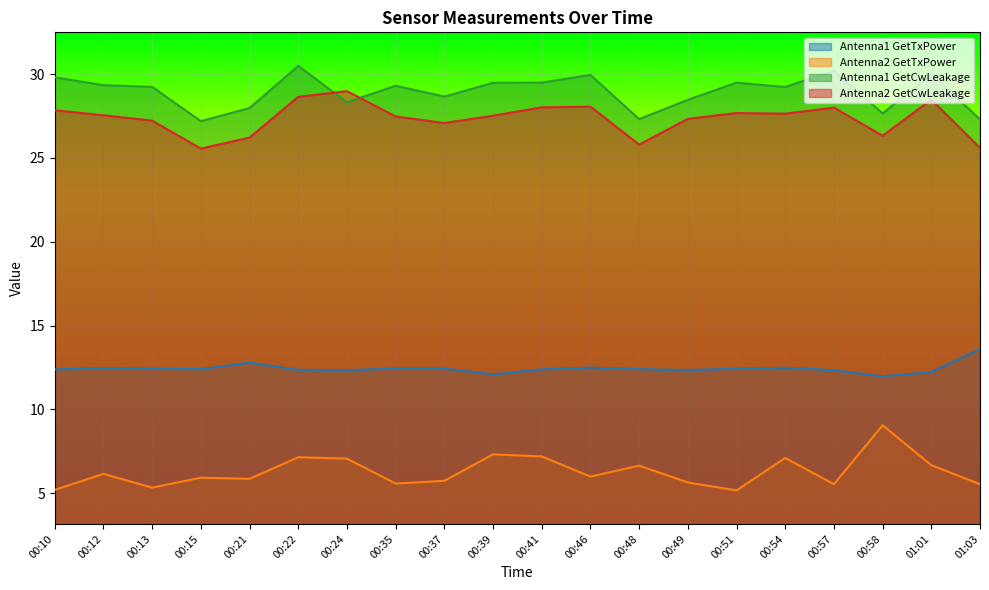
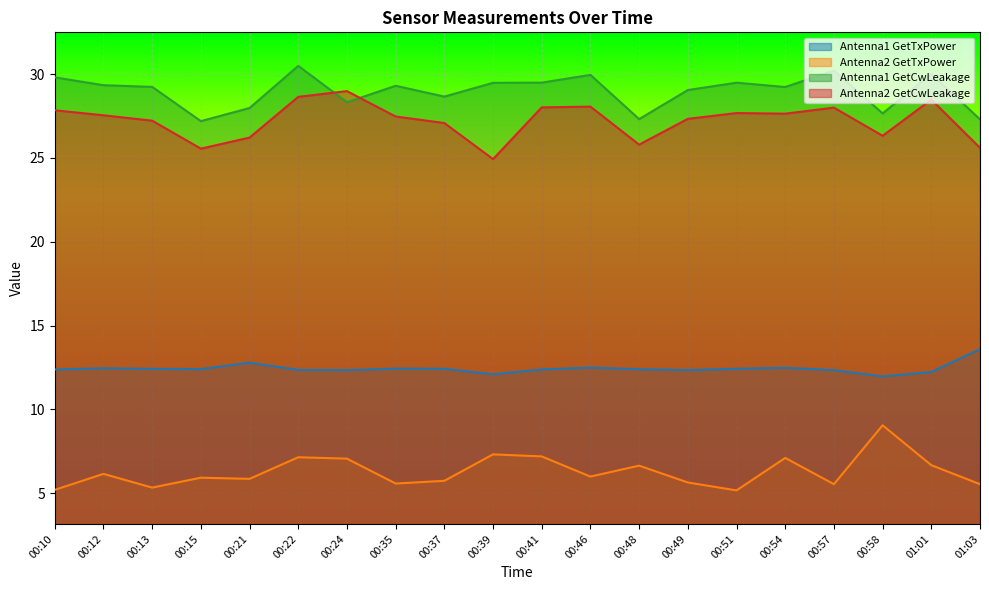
Antenna2 GetCwLeakage, 00:39: 27.5 -> 24.9
Antenna1 GetCwLeakage, 00:49: 28.5 -> 29.1
